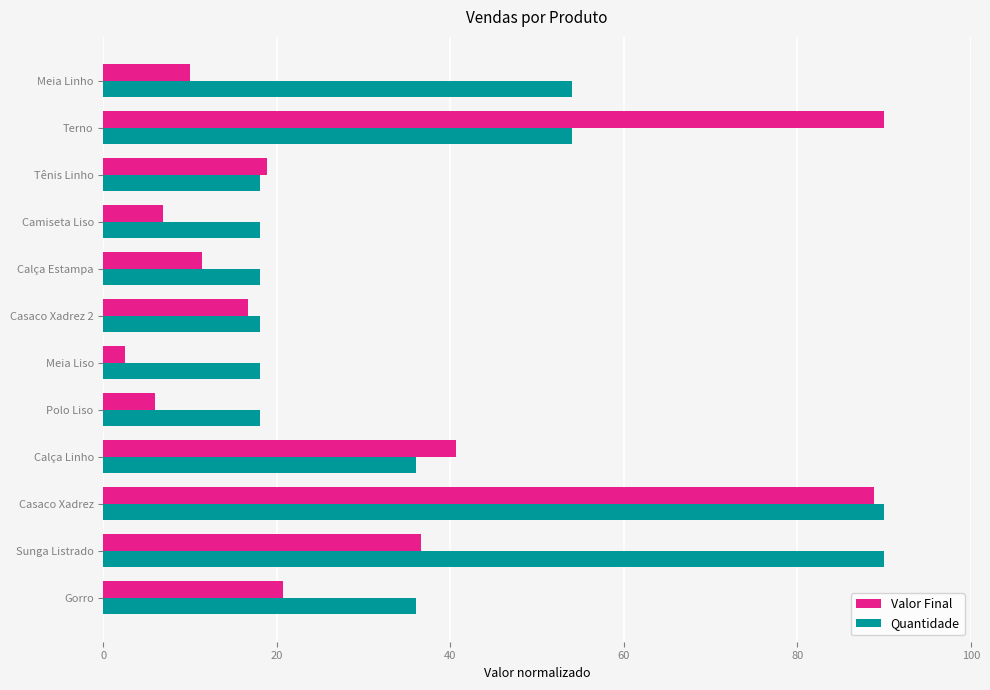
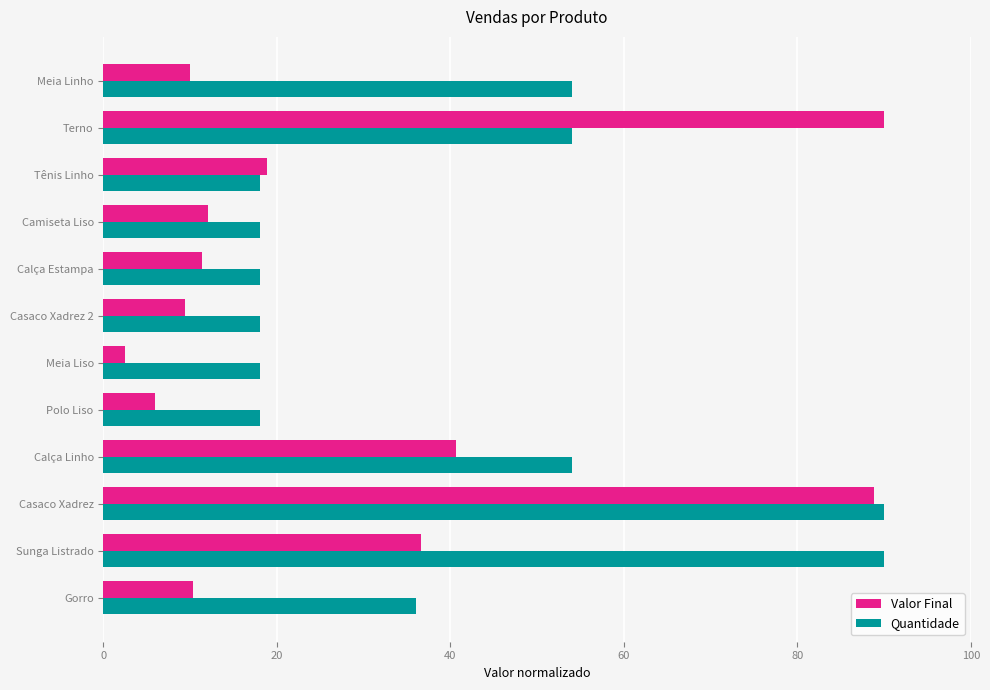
Valor Final, Camiseta Liso: 7 -> 12
Valor Final, Casaco Xadrez 2: 17 -> 9
Quantidade, Calça Linho: 36 -> 54
Valor Final, Gorro: 21 -> 10
